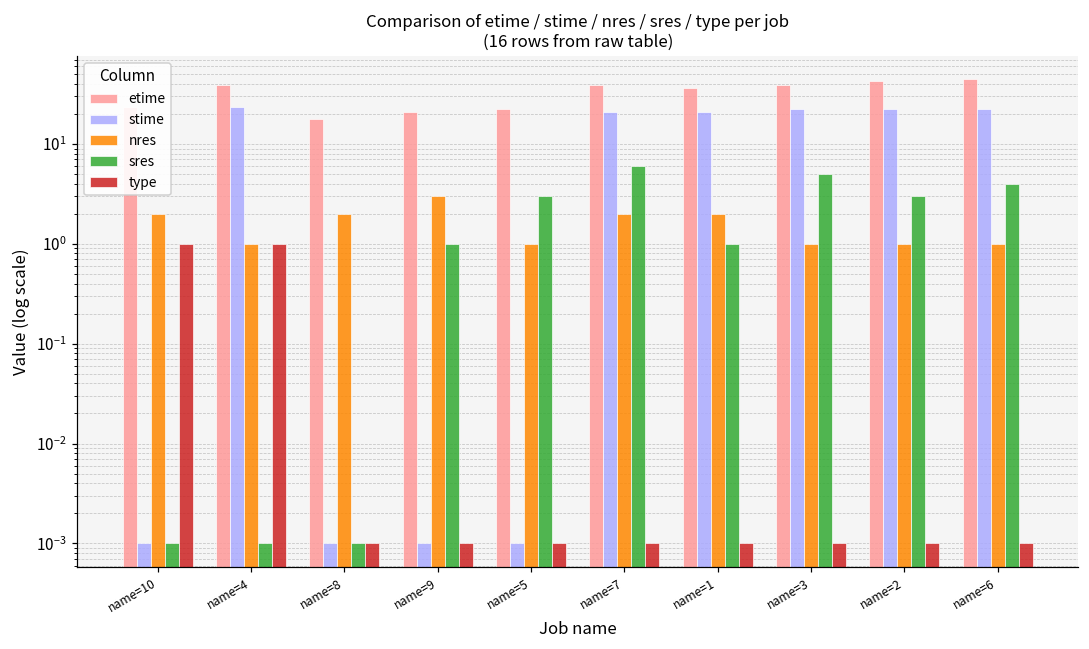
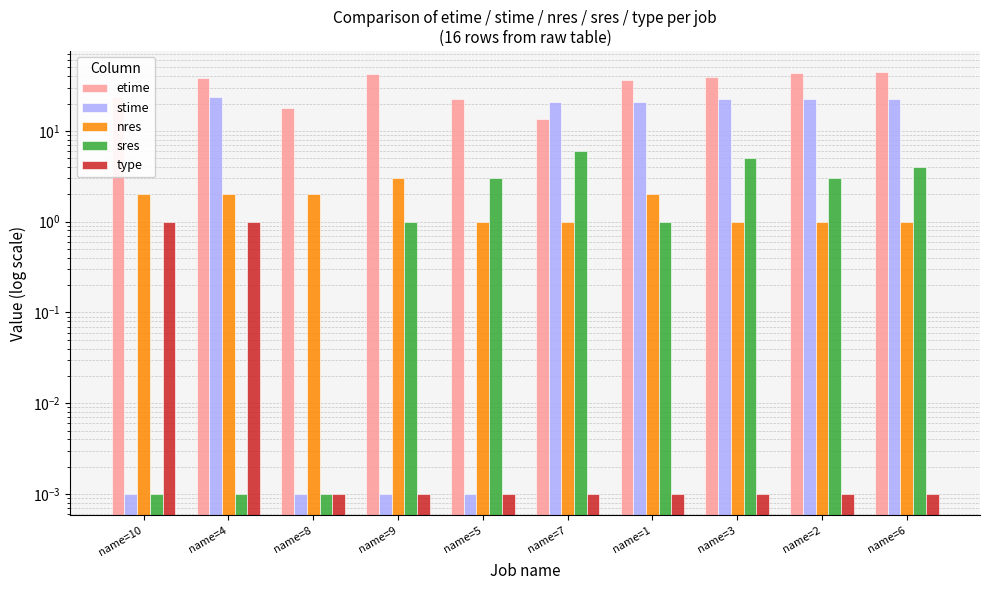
nres, name=4: 1 -> 2
etime, name=9: 21 -> 40
etime, name=7: 39 -> 13
nres, name=7: 2 -> 1
